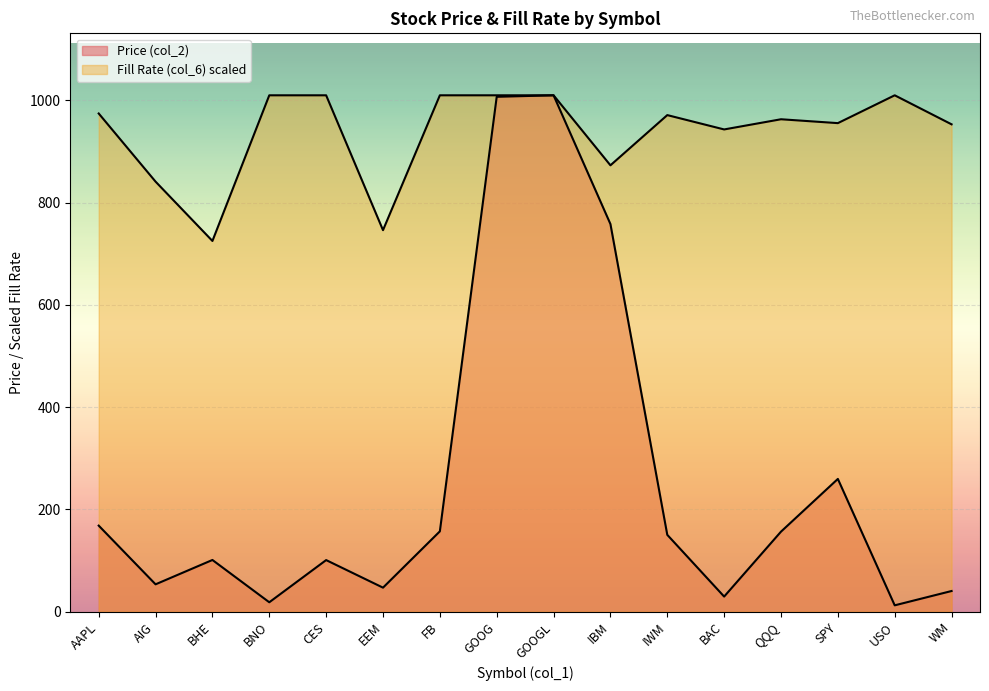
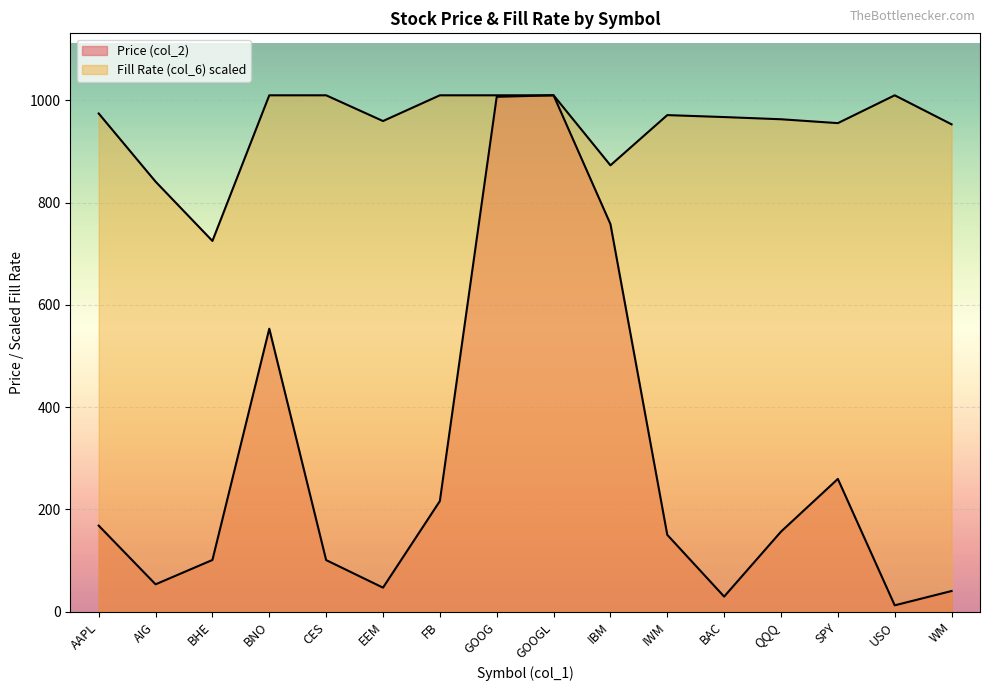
Price (col_2), BNO: 20 -> 550
Fill Rate (col_6) scaled, EEM: 750 -> 960
Price (col_2), FB: 160 -> 220
Fill Rate (col_6) scaled, BAC: 940 -> 970
